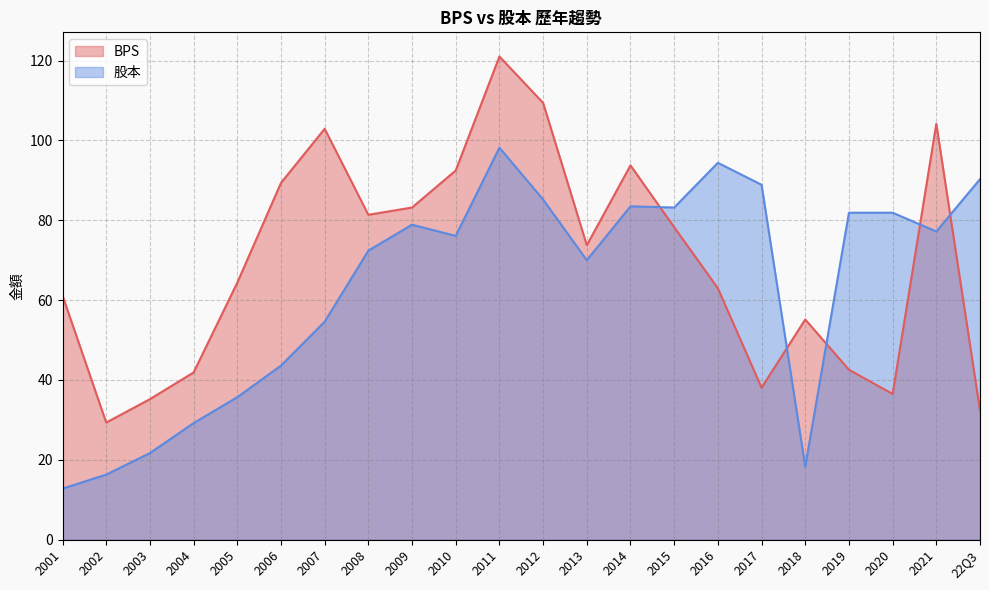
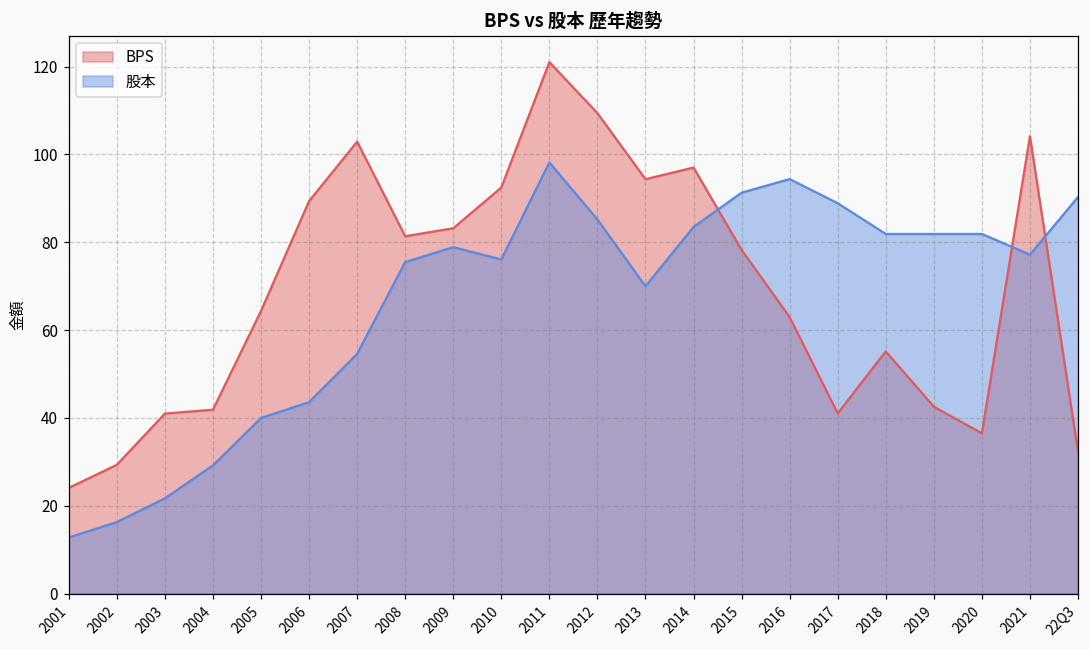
BPS, 2001: 61 -> 24
BPS, 2003: 35 -> 41
股本, 2005: 36 -> 40
股本, 2008: 72 -> 76
BPS, 2013: 74 -> 94
BPS, 2014: 94 -> 97
股本, 2015: 83 -> 91
BPS, 2017: 38 -> 41
股本, 2018: 18 -> 82
